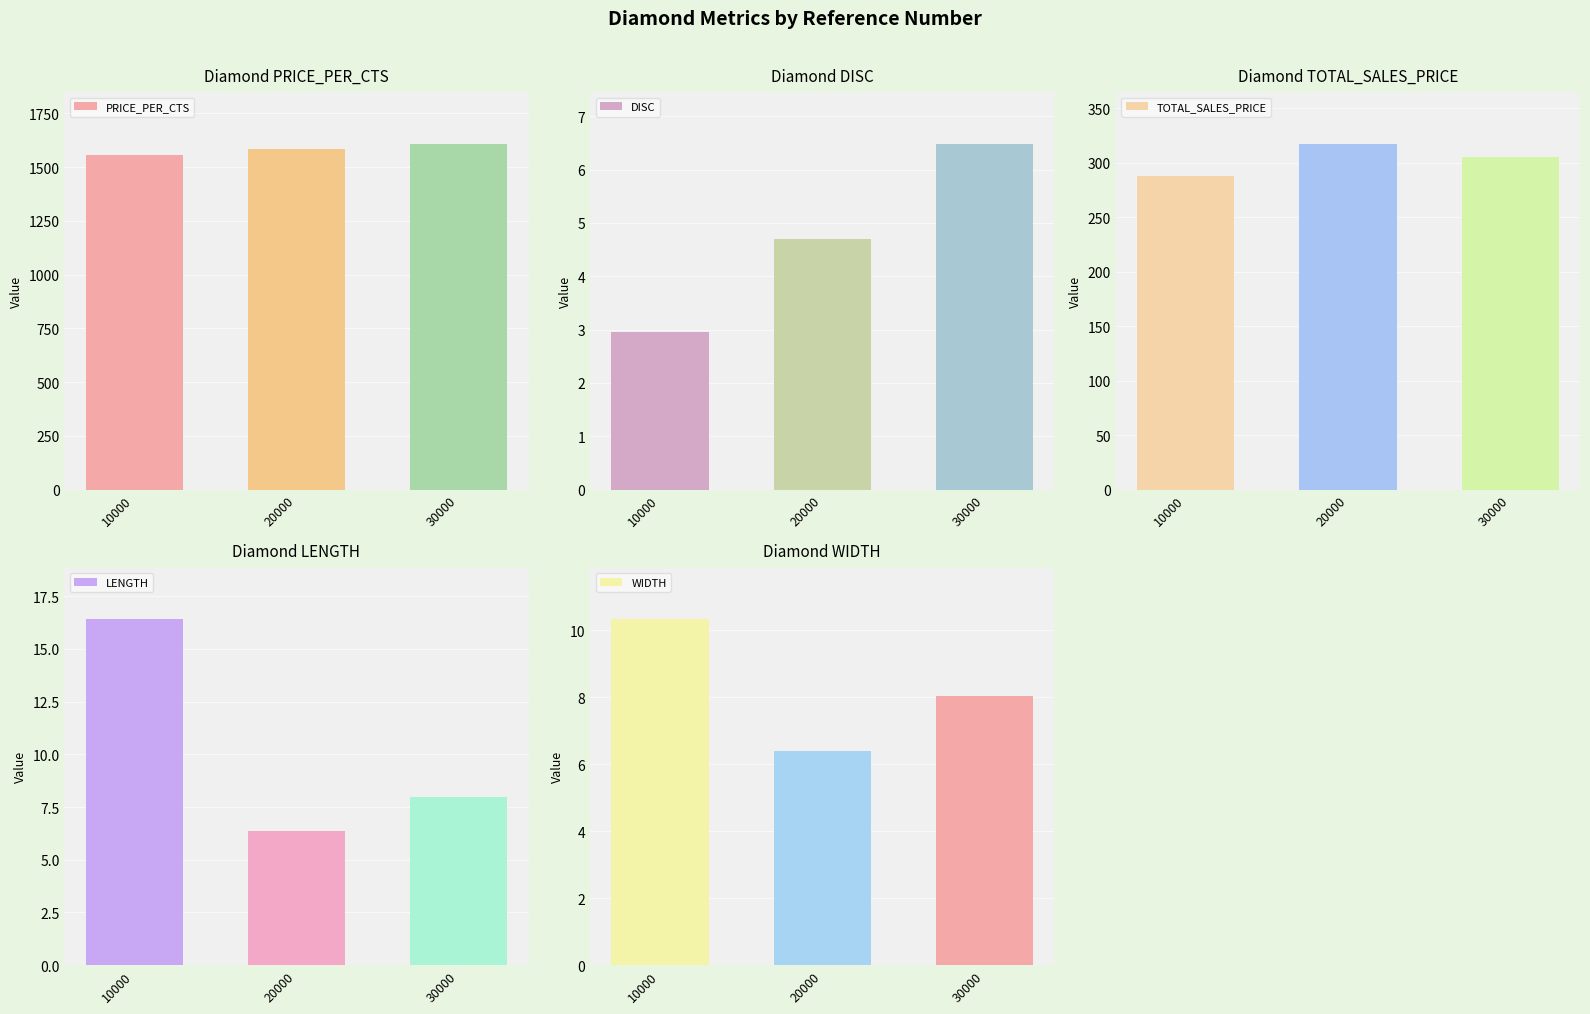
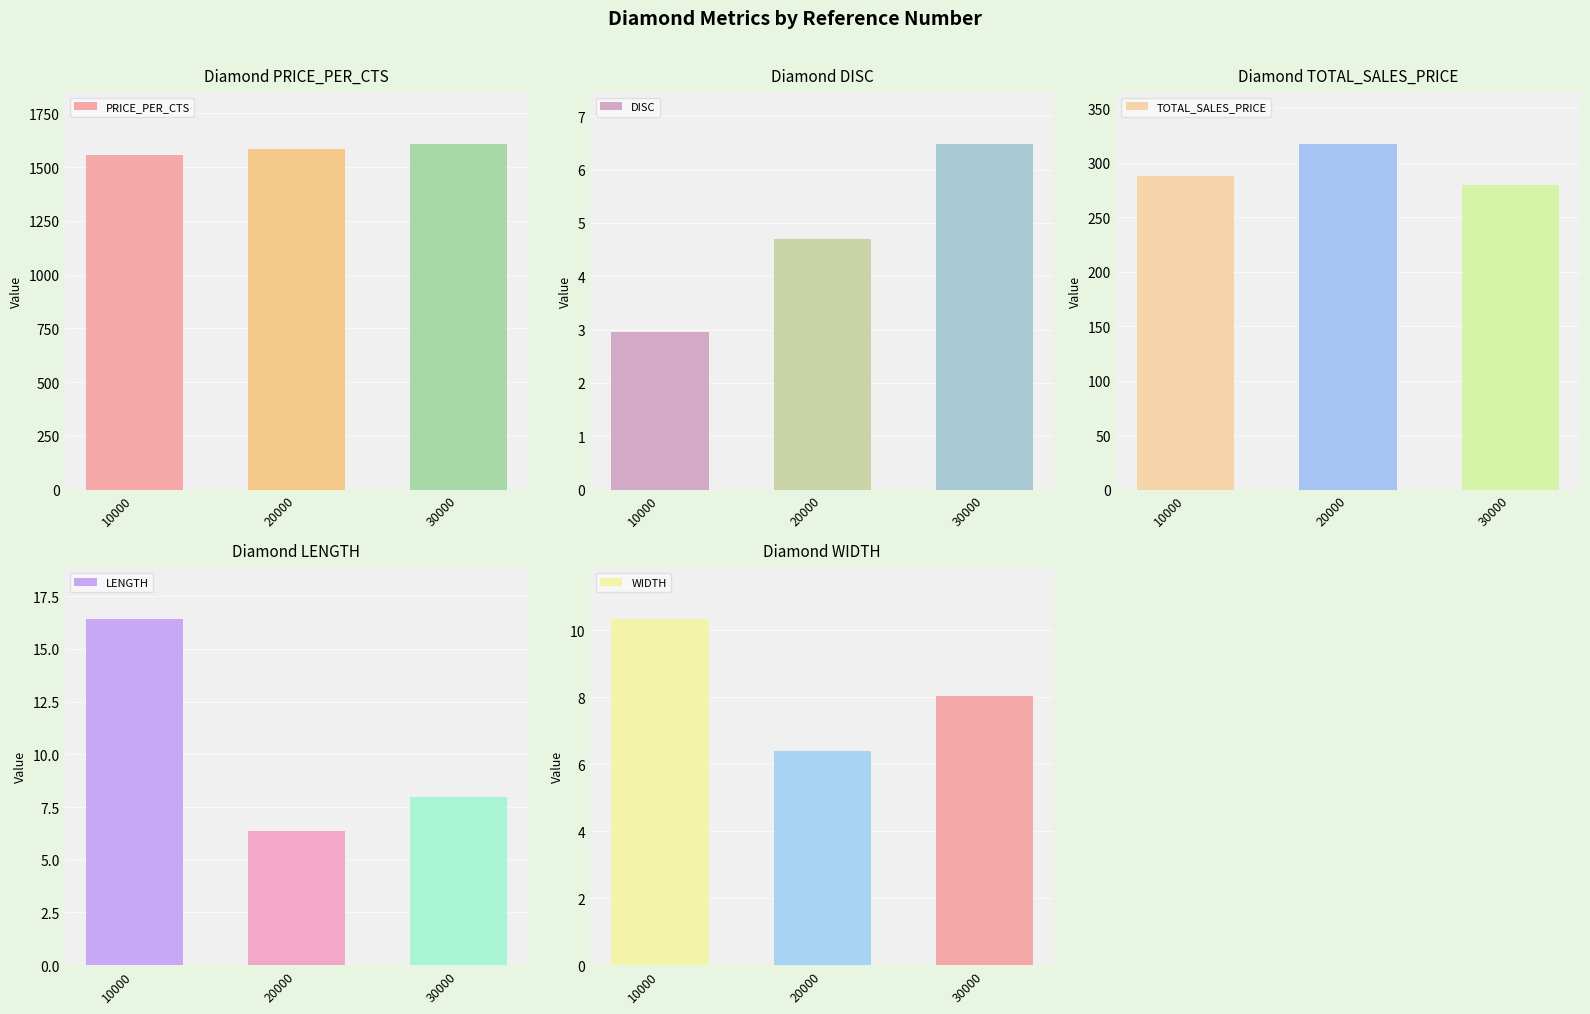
Diamond TOTAL_SALES_PRICE, 30000: 305 -> 279
